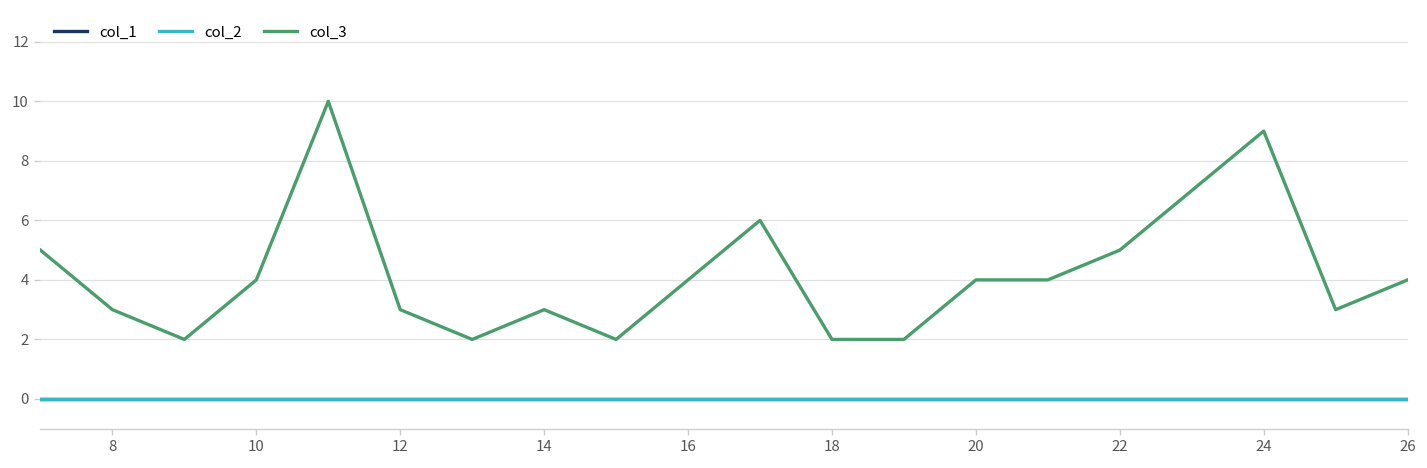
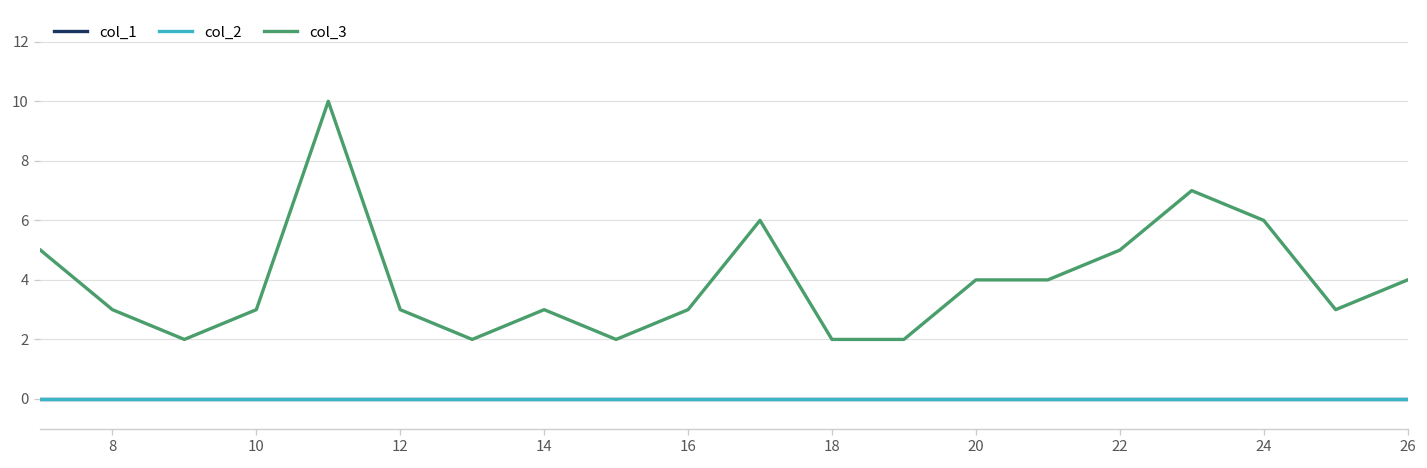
col_3, 10: 4 -> 3
col_3, 16: 4 -> 3
col_3, 24: 9 -> 6
